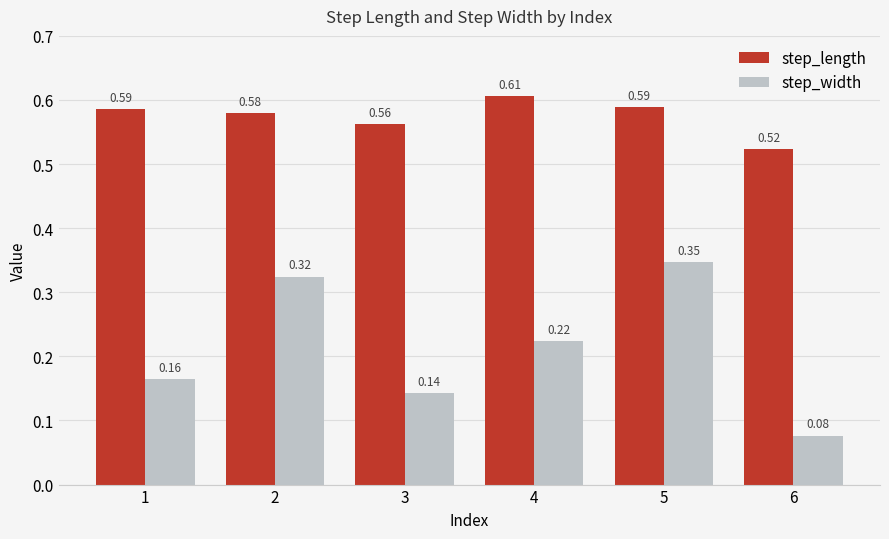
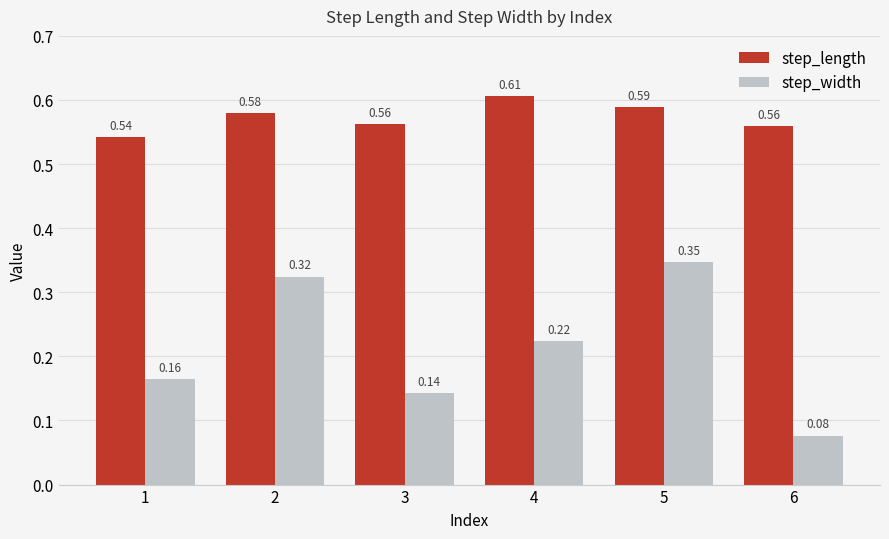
step_length, 1: 0.59 -> 0.54
step_length, 6: 0.52 -> 0.56
